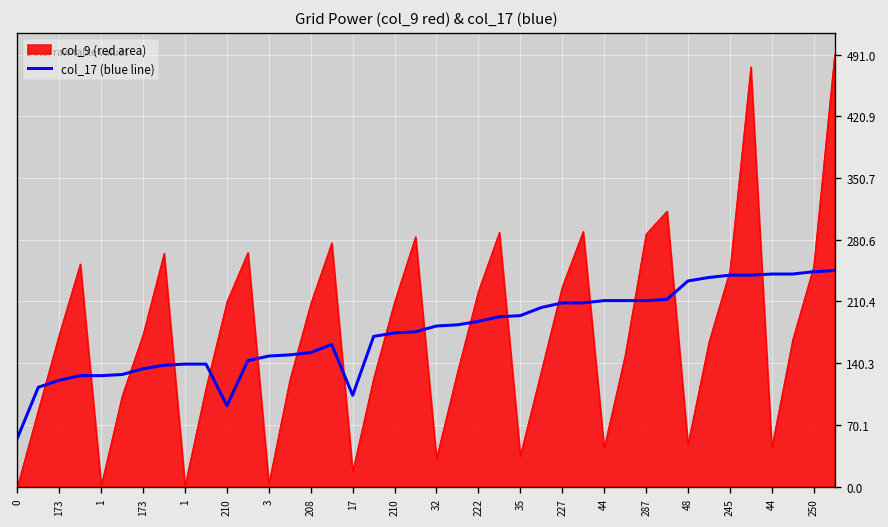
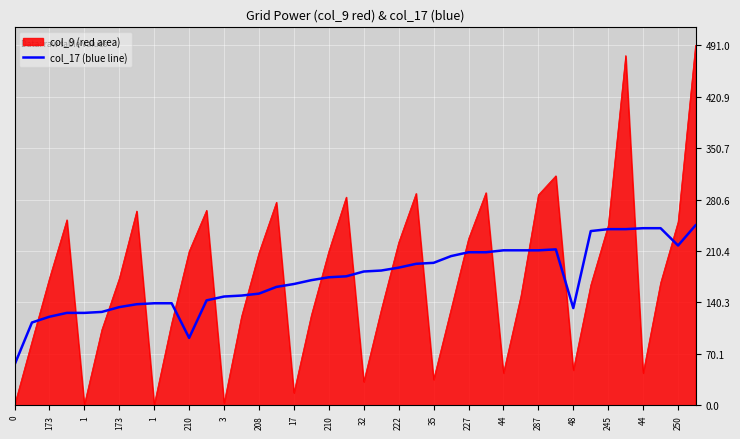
col_17 (blue line), 17: 100 -> 170
col_17 (blue line), 48: 230 -> 130
col_17 (blue line), 250: 240 -> 220
